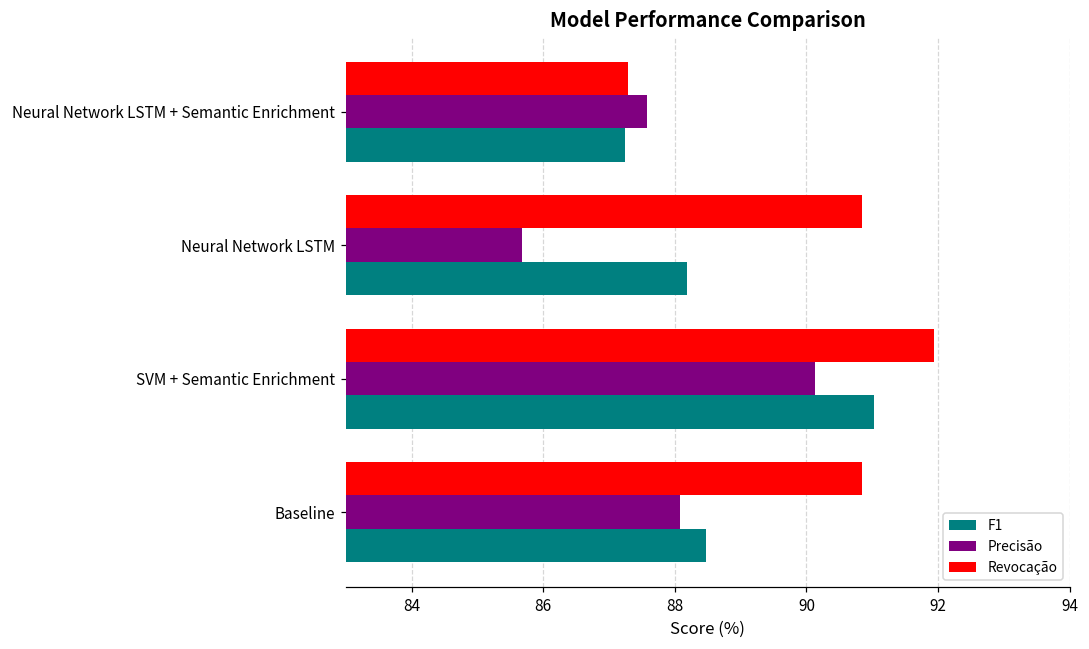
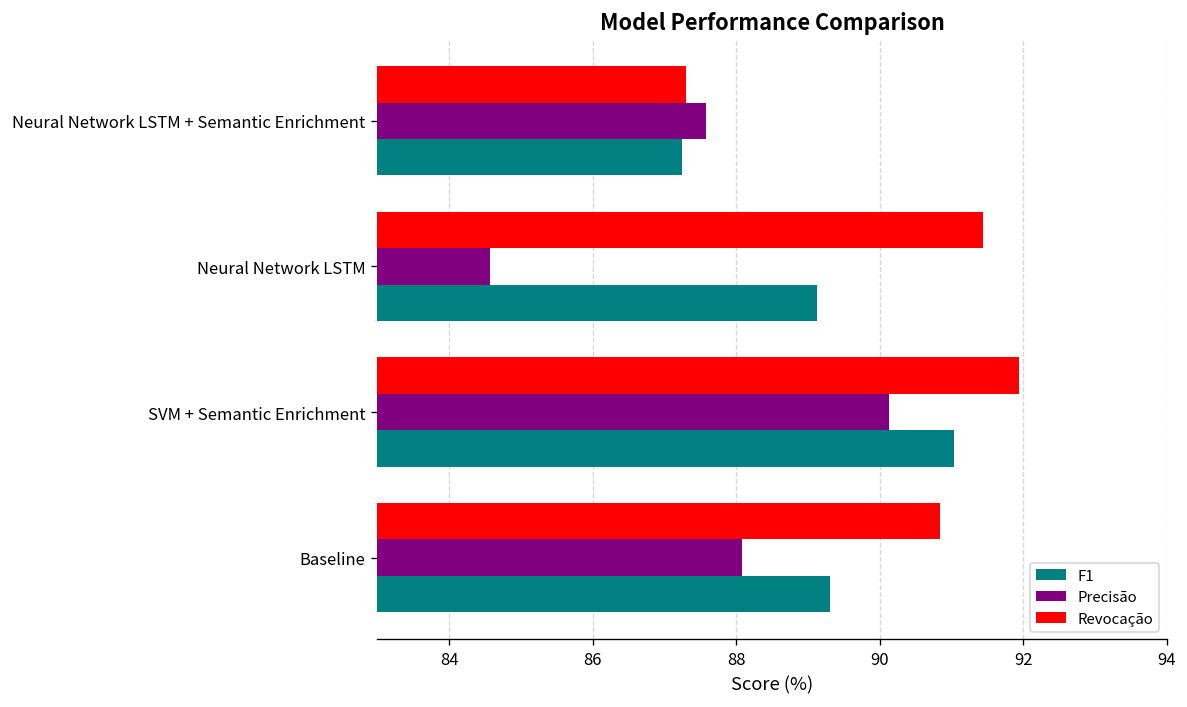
Revocação, Neural Network LSTM: 90.8 -> 91.4
Precisão, Neural Network LSTM: 85.7 -> 84.6
F1, Neural Network LSTM: 88.2 -> 89.1
F1, Baseline: 88.5 -> 89.3
